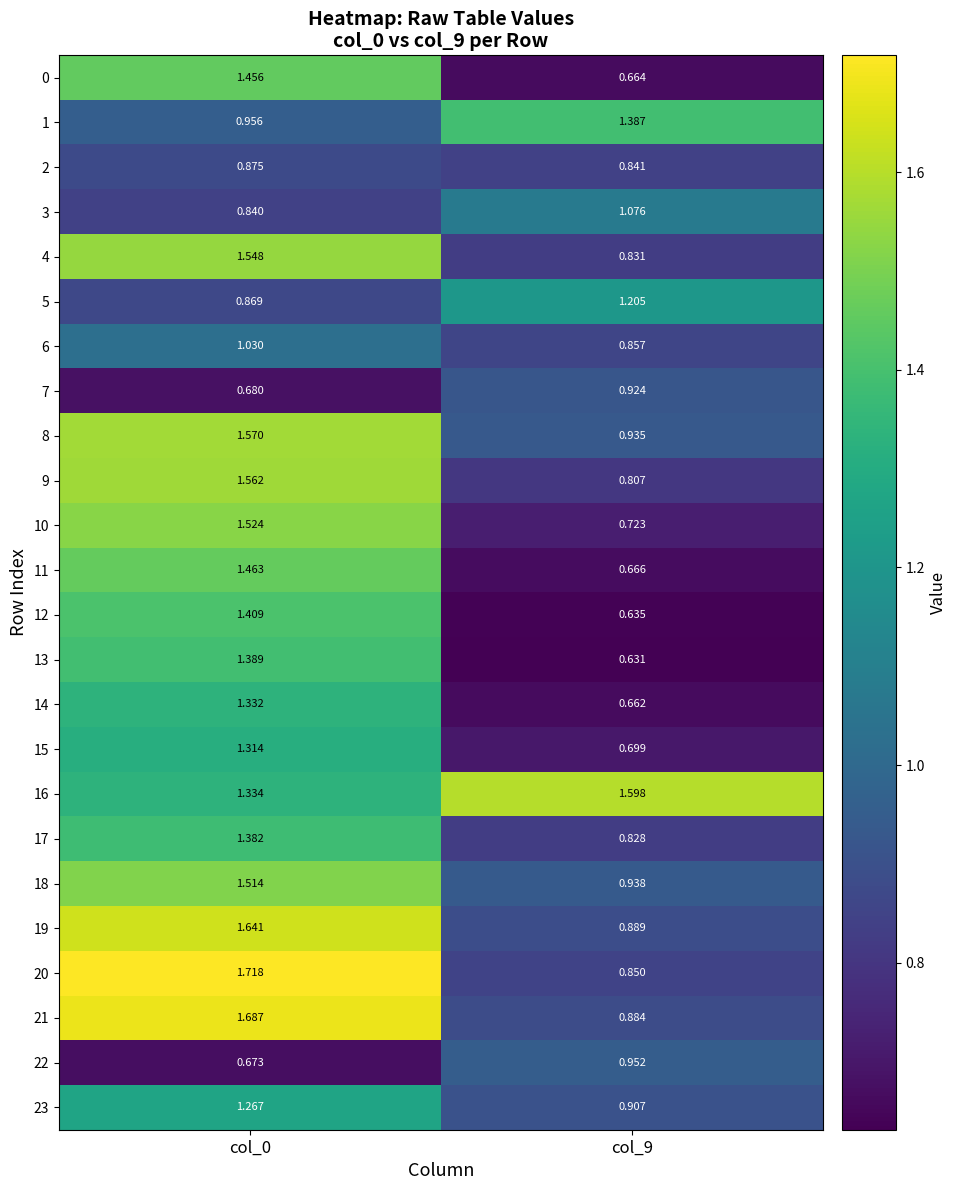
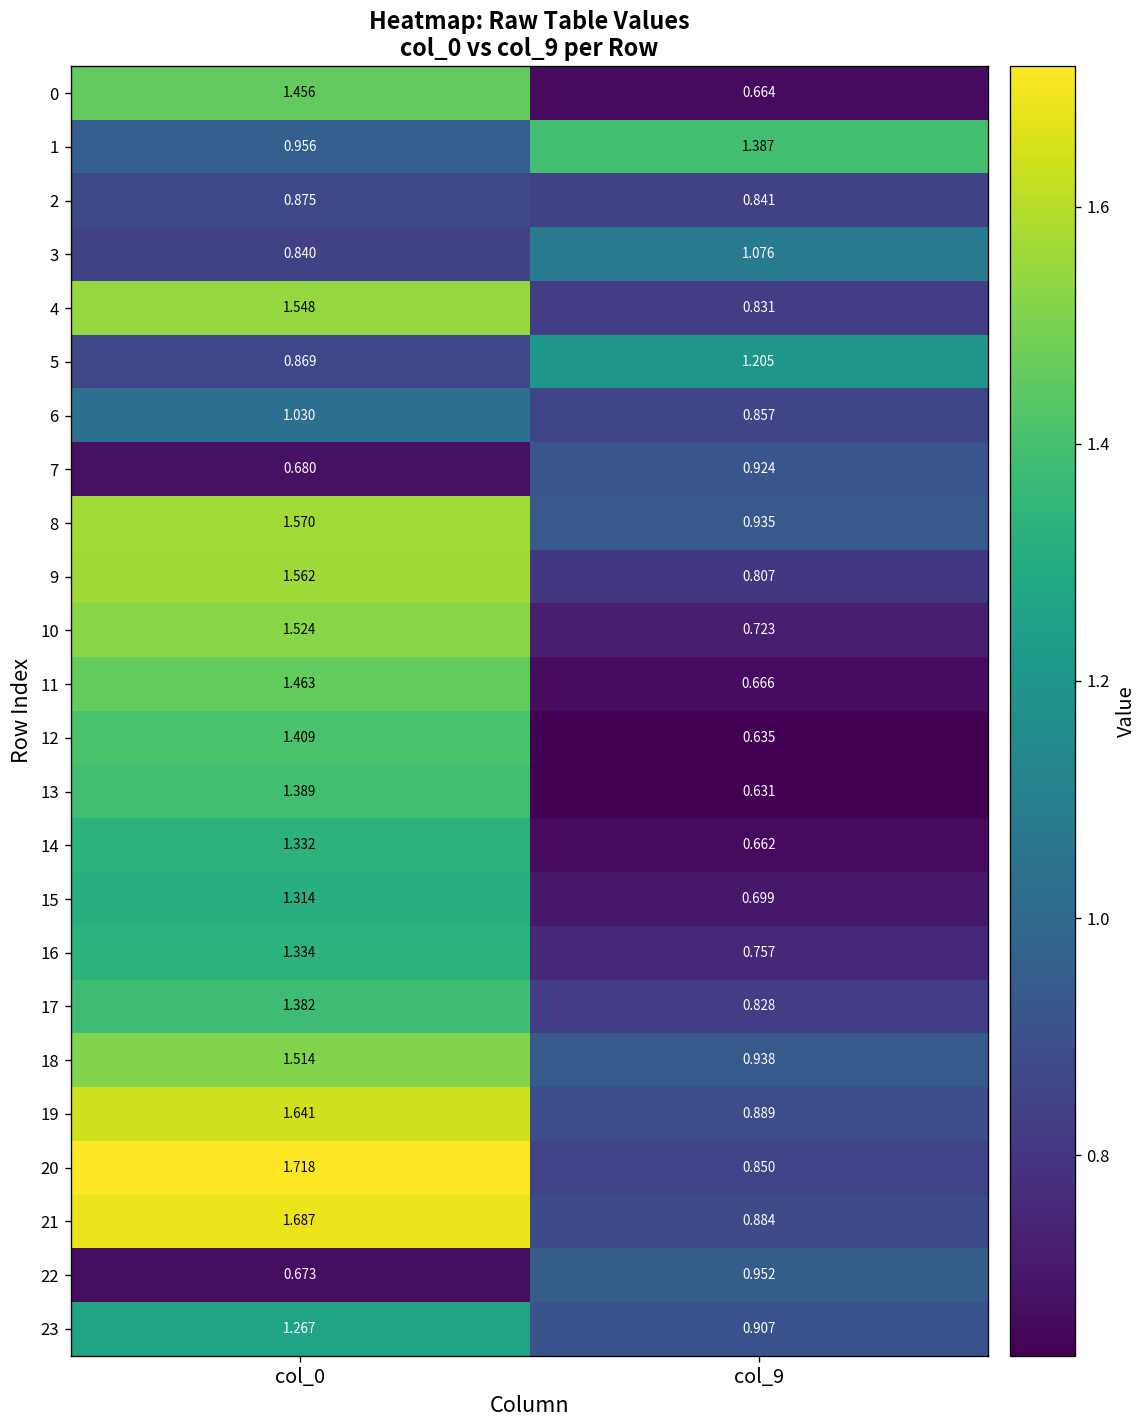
16, col_9: 1.598 -> 0.757
